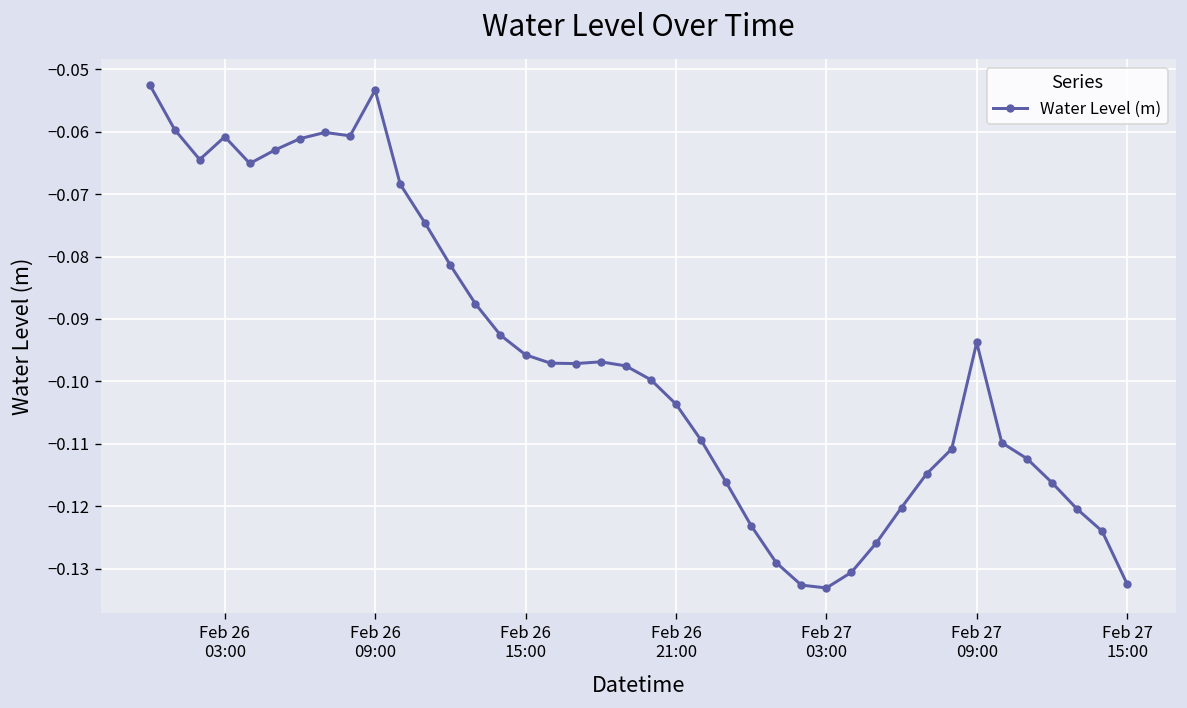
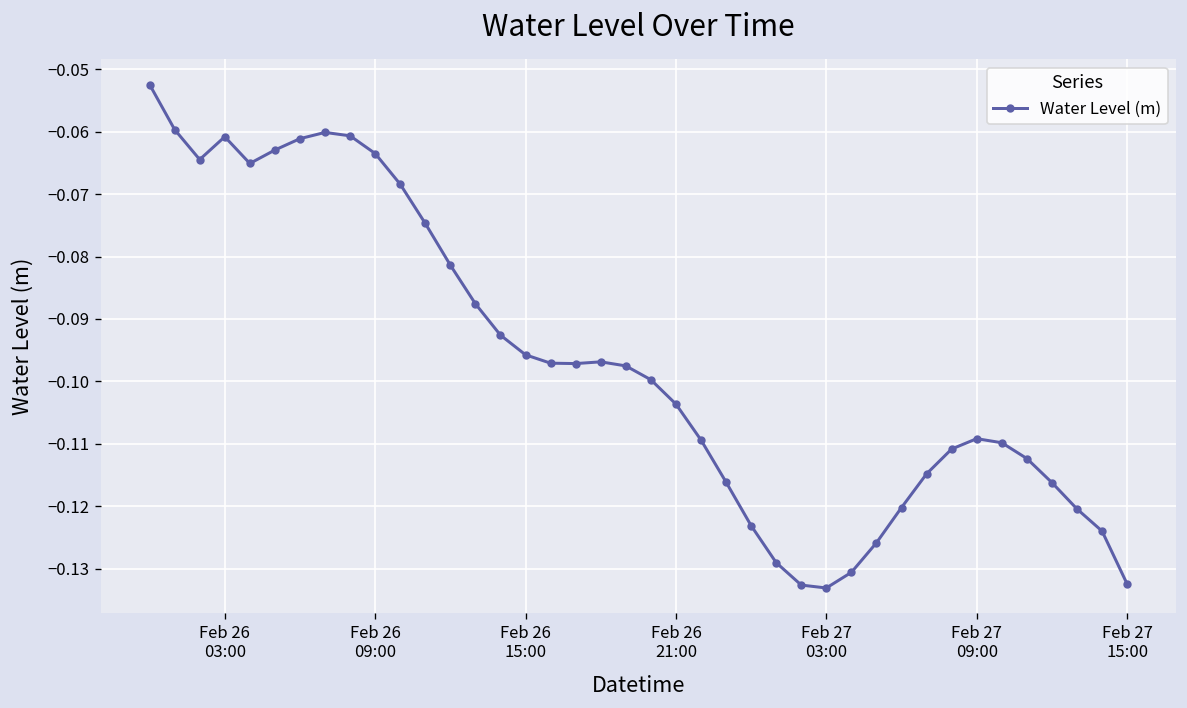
Feb 26 09:00: -0.053 -> -0.063
Feb 27 09:00: -0.094 -> -0.109
